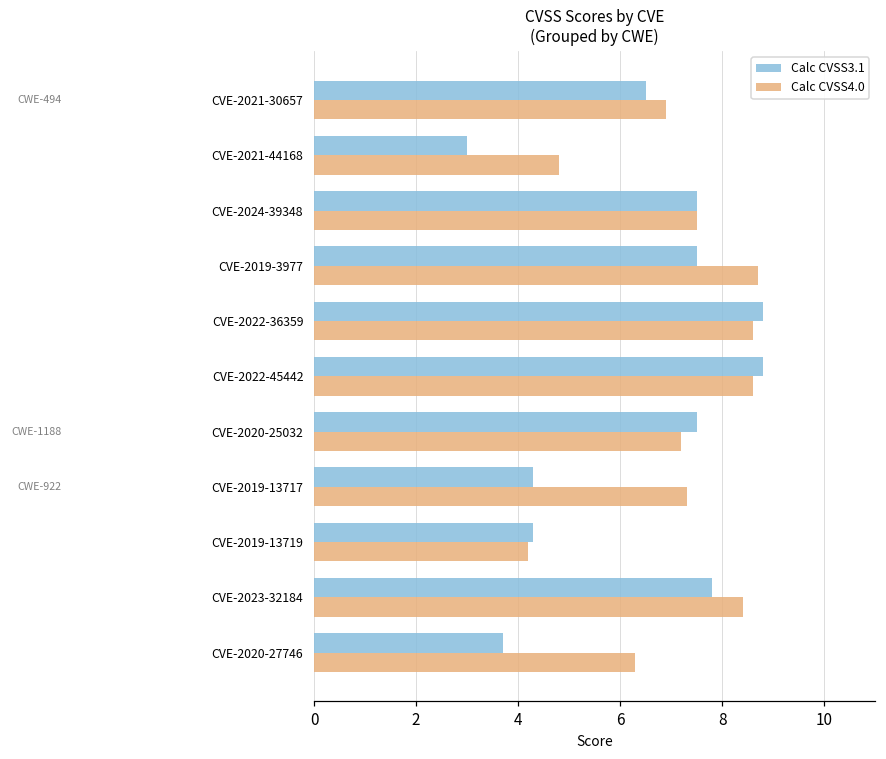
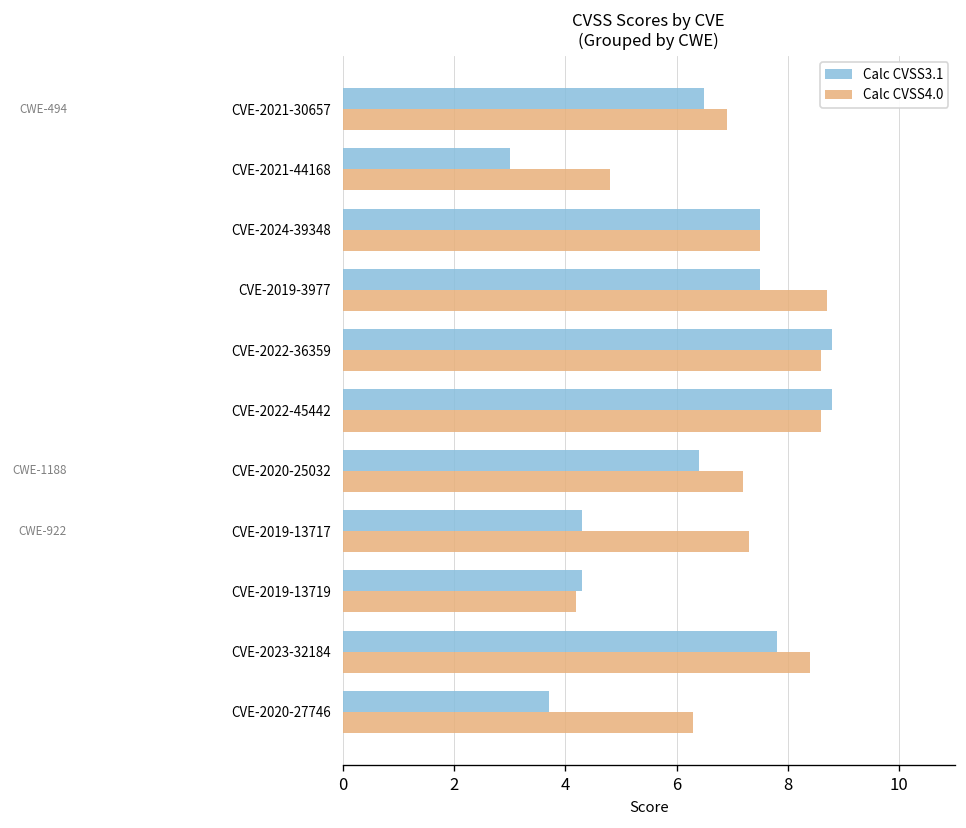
Calc CVSS3.1, CVE-2020-25032: 7.5 -> 6.4
